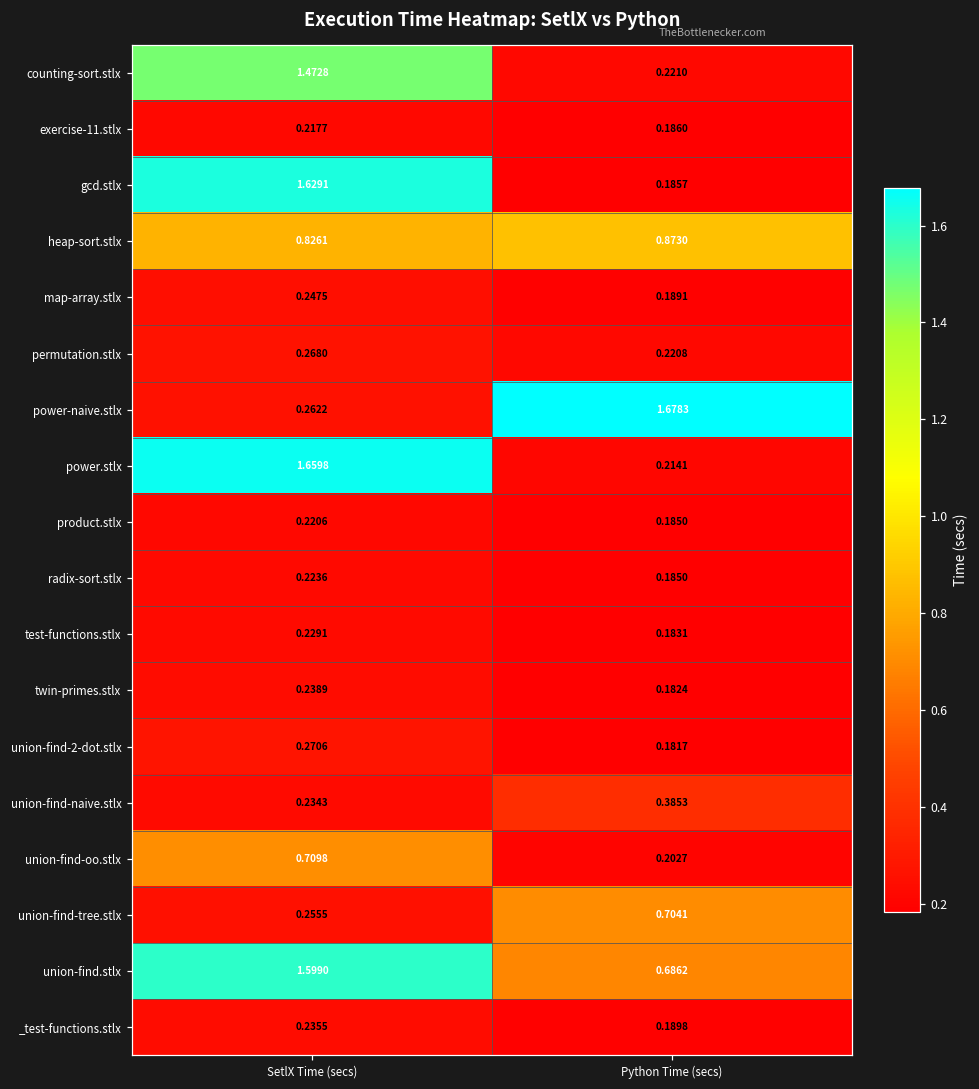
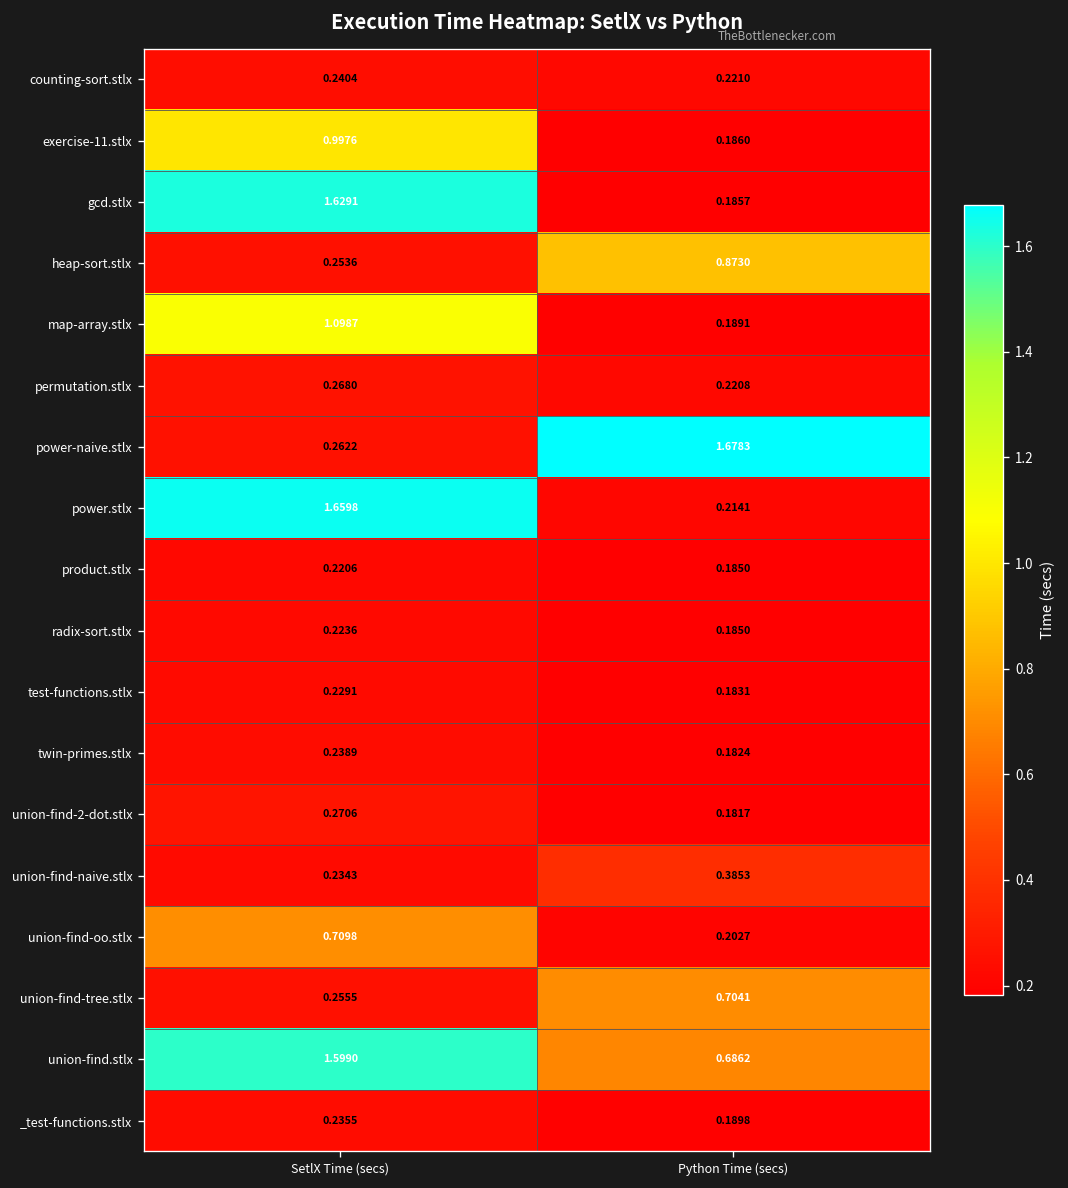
counting-sort.stlx, SetlX Time (secs): 1.4728 -> 0.2404
exercise-11.stlx, SetlX Time (secs): 0.2177 -> 0.9976
heap-sort.stlx, SetlX Time (secs): 0.8261 -> 0.2536
map-array.stlx, SetlX Time (secs): 0.2475 -> 1.0987
